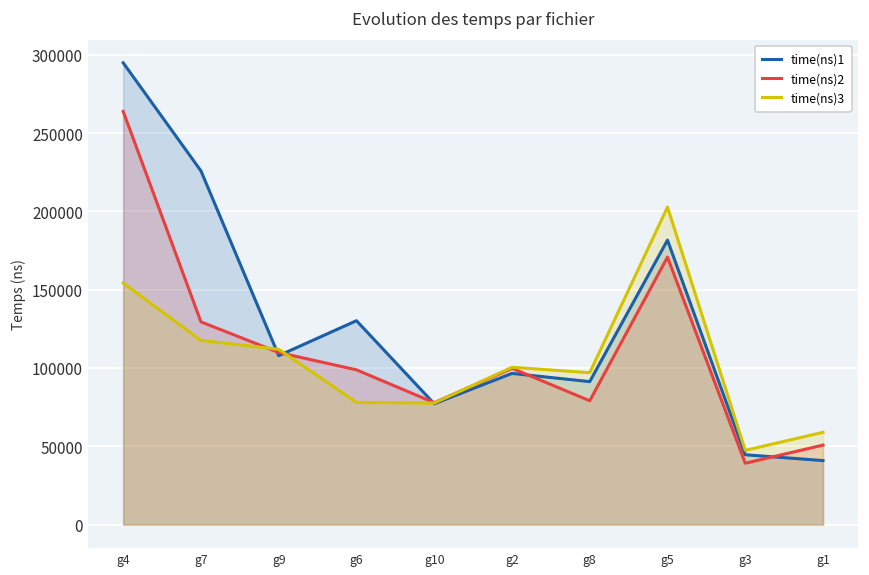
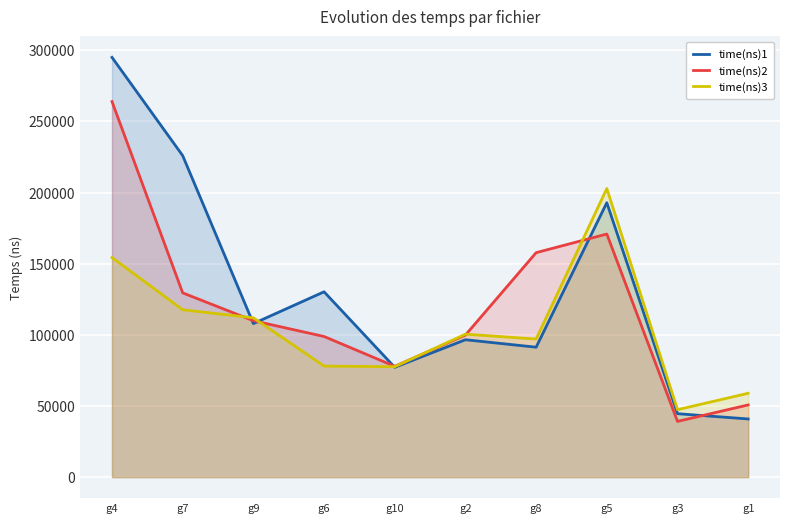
time(ns)2, g8: 79000 -> 158000
time(ns)1, g5: 182000 -> 193000
